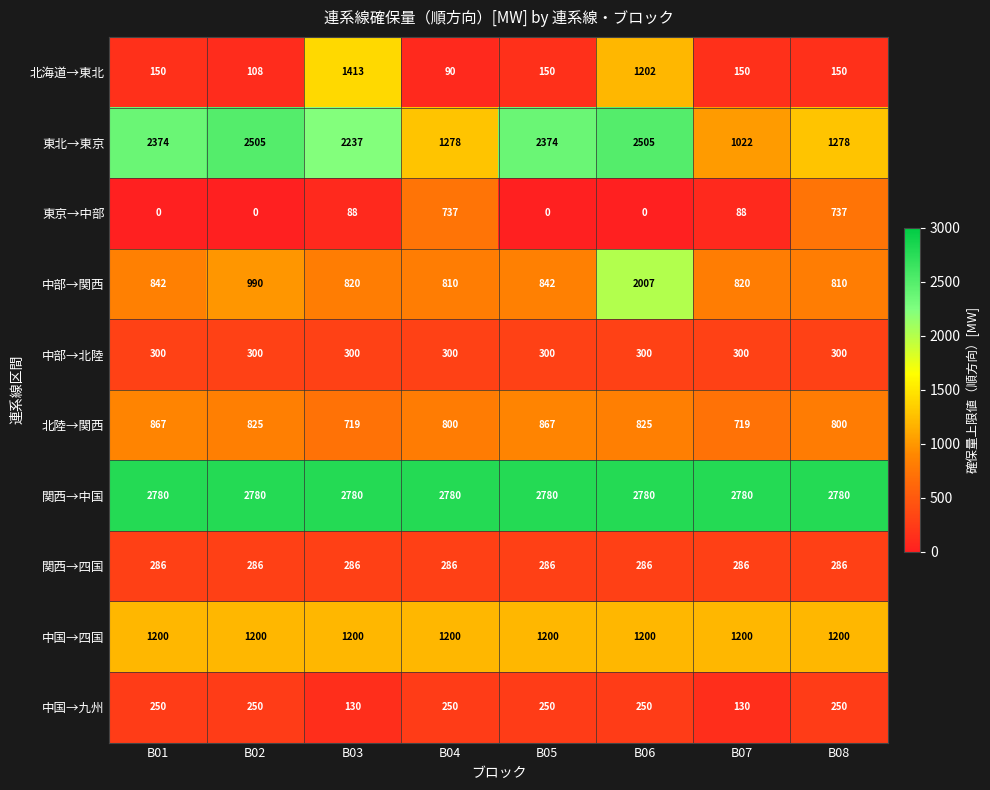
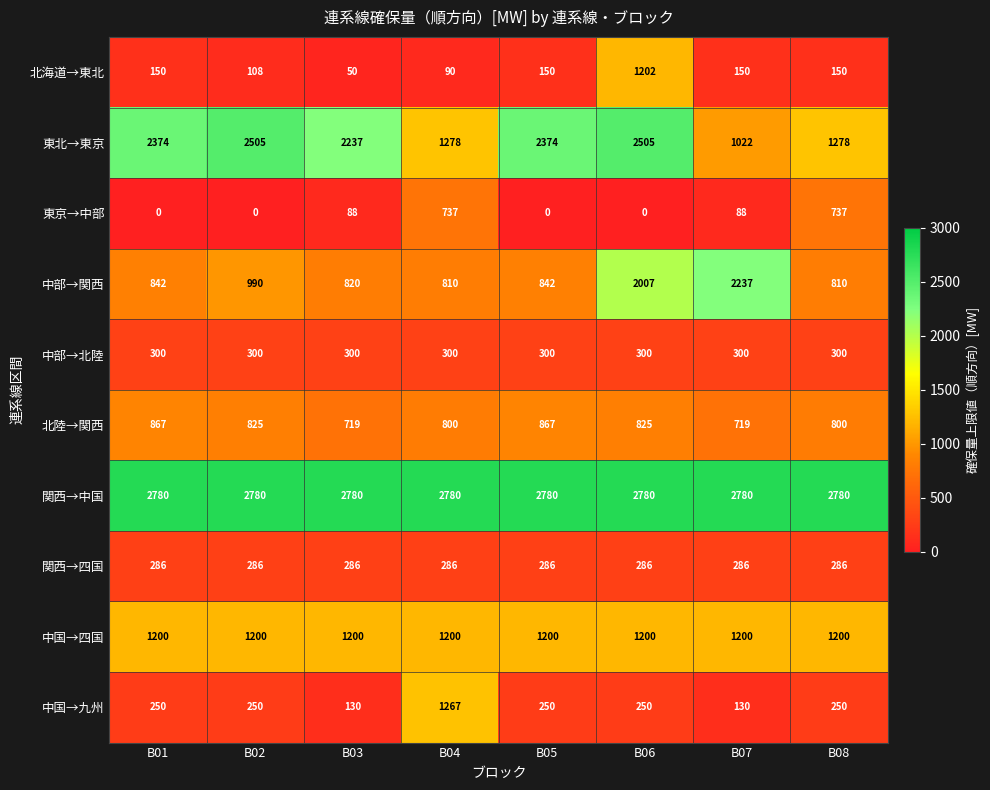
北海道→東北, B03: 1413 -> 50
中部→関西, B07: 820 -> 2237
中国→九州, B04: 250 -> 1267
